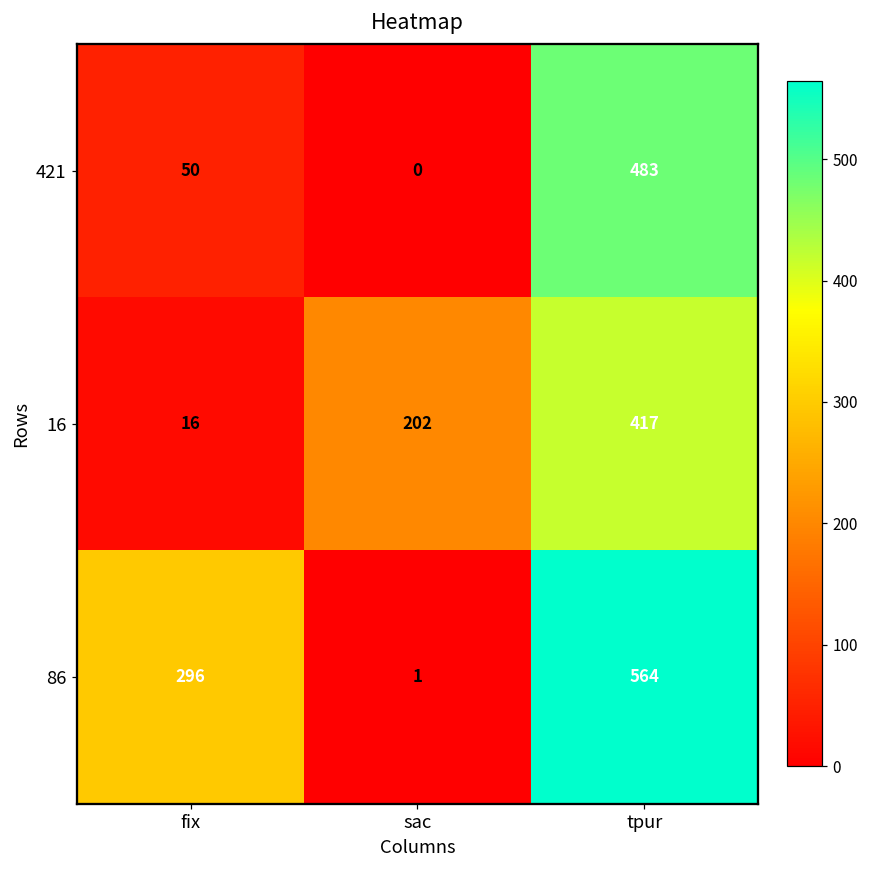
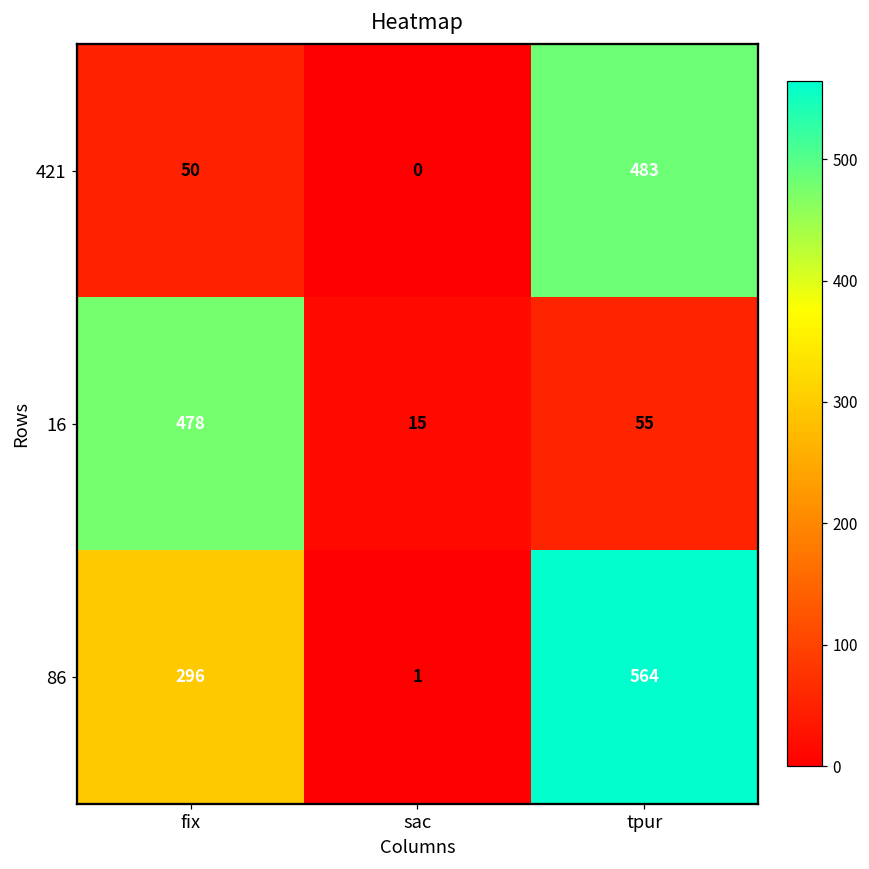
16, fix: 16 -> 478
16, sac: 202 -> 15
16, tpur: 417 -> 55
